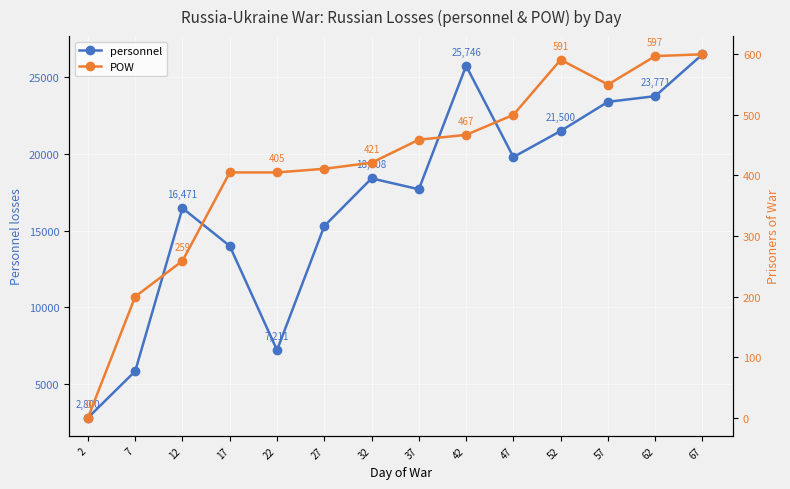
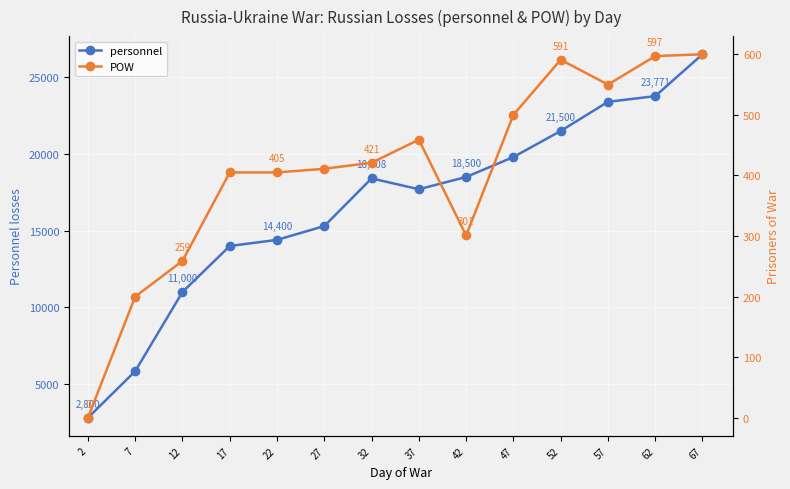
personnel, 12: 16,471 -> 11,000
personnel, 22: 7,211 -> 14,400
personnel, 42: 25,746 -> 18,500
POW, 42: 467 -> 301
